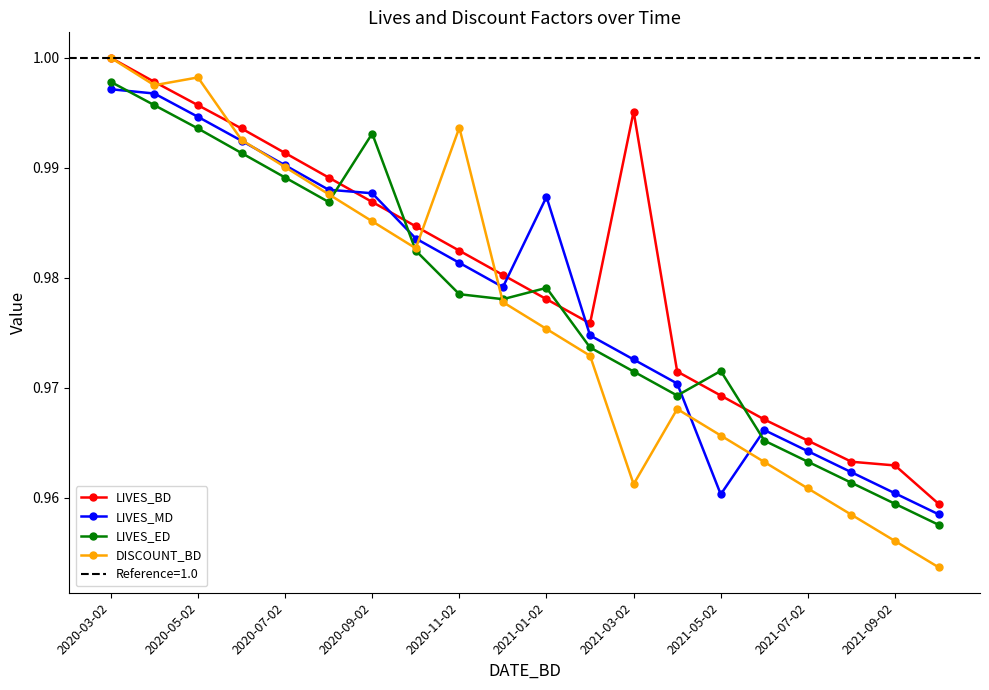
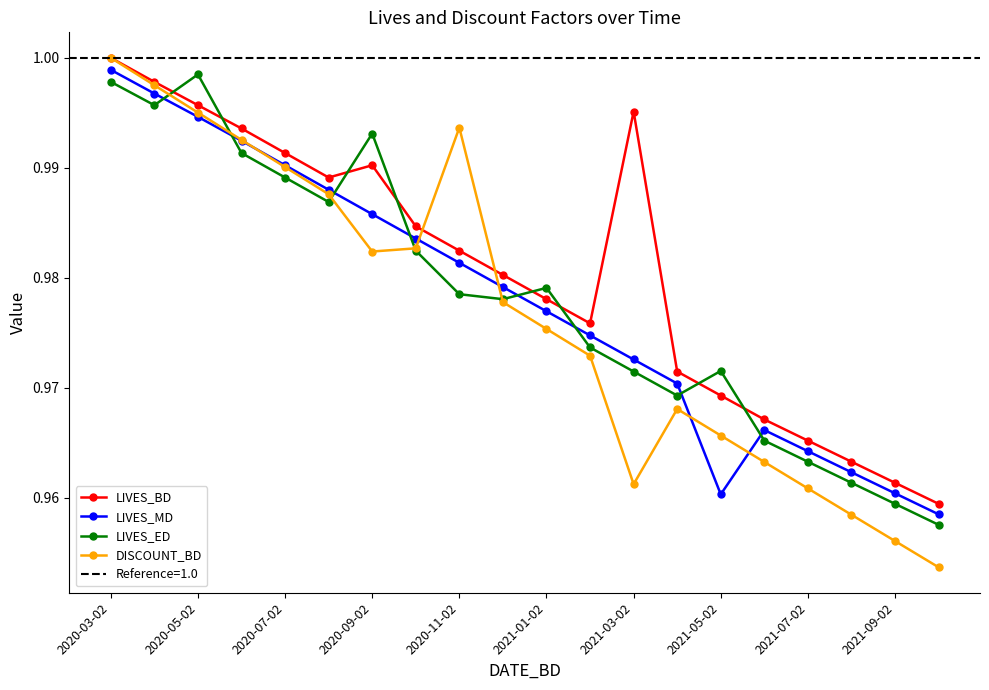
LIVES_MD, 2020-03-02: 0.9971 -> 0.9989
LIVES_ED, 2020-05-02: 0.9936 -> 0.9985
DISCOUNT_BD, 2020-05-02: 0.9982 -> 0.9950
LIVES_BD, 2020-09-02: 0.9869 -> 0.9902
LIVES_MD, 2020-09-02: 0.9877 -> 0.9858
DISCOUNT_BD, 2020-09-02: 0.9851 -> 0.9824
LIVES_MD, 2021-01-02: 0.9874 -> 0.9769
LIVES_BD, 2021-09-02: 0.9629 -> 0.9613
